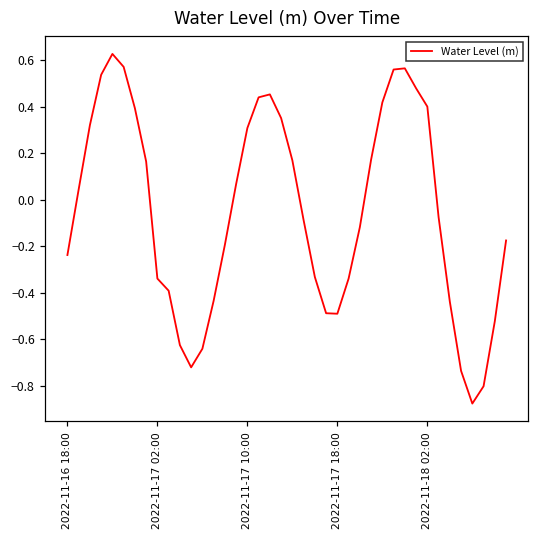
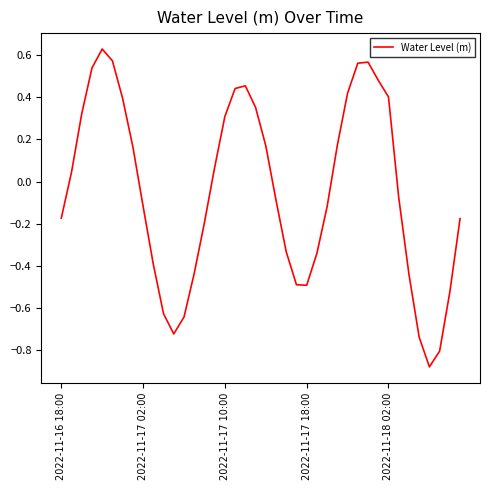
2022-11-16 18:00: -0.24 -> -0.17
2022-11-17 02:00: -0.34 -> -0.12
